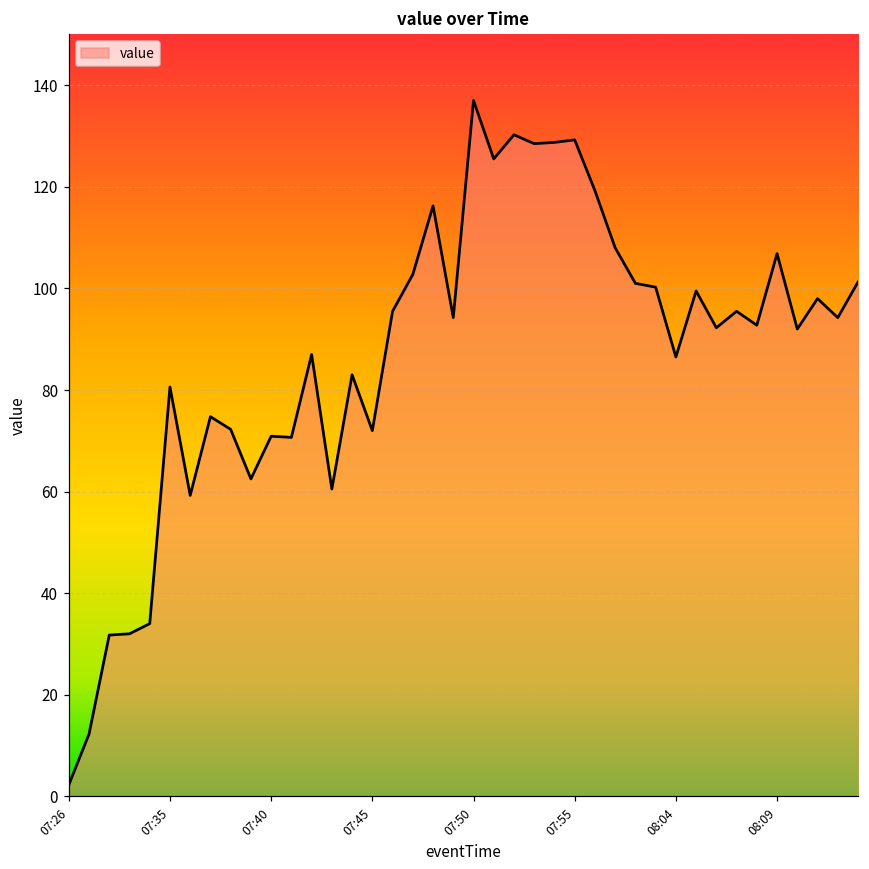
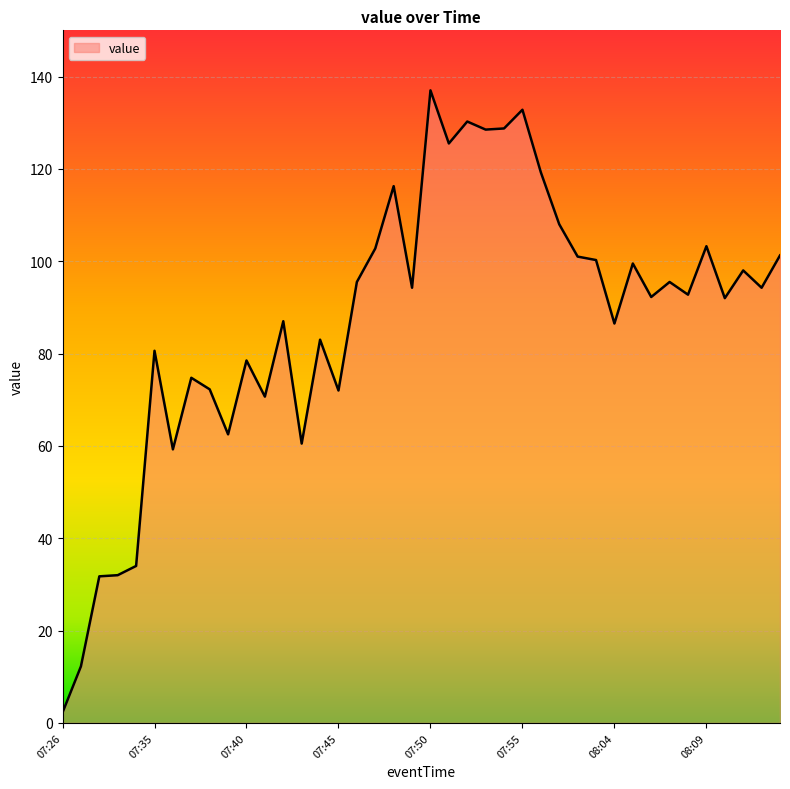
07:40: 71 -> 79
07:55: 129 -> 133
08:09: 107 -> 103
